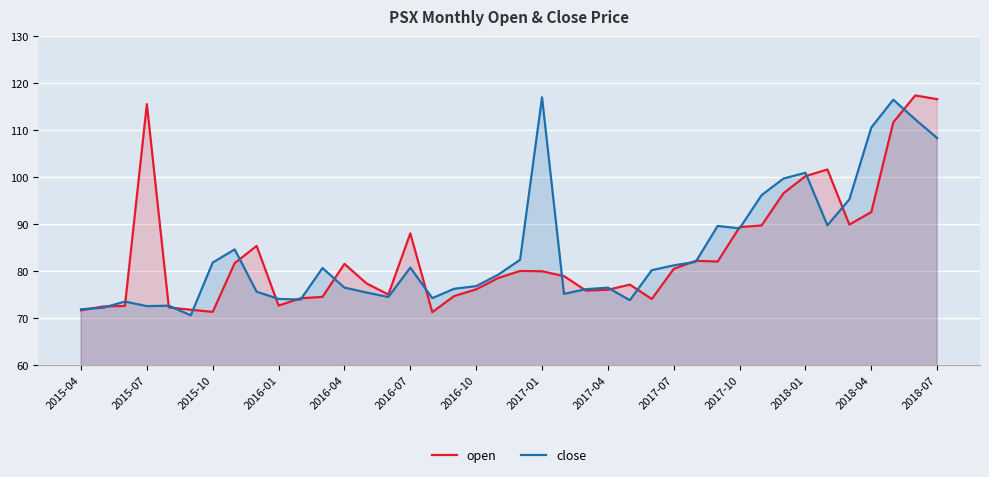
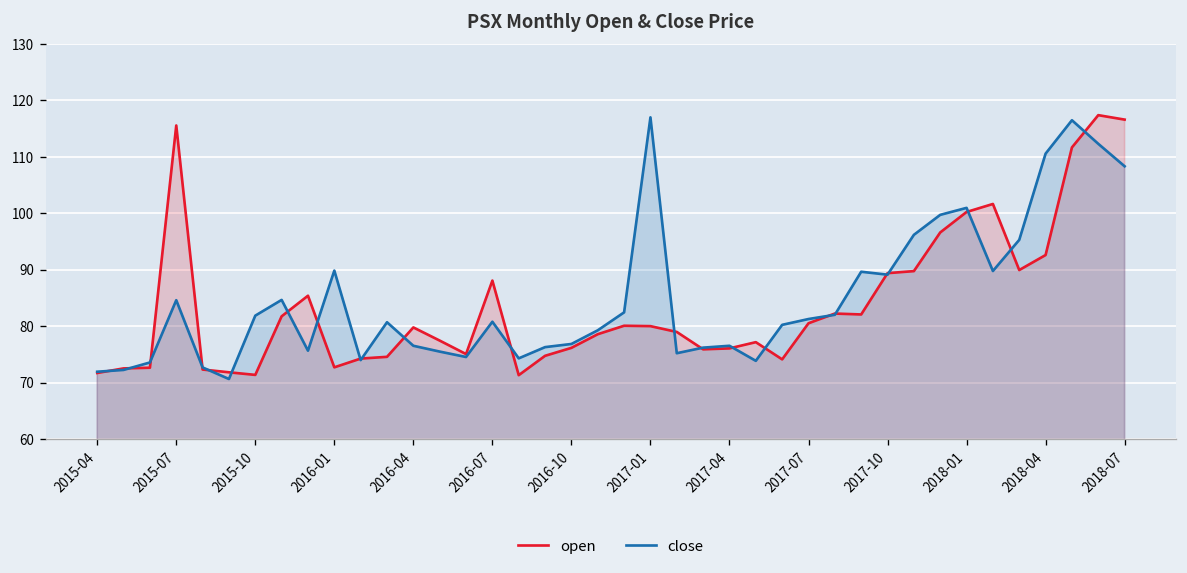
close, 2015-07: 73 -> 85
close, 2016-01: 74 -> 90
open, 2016-04: 82 -> 80
